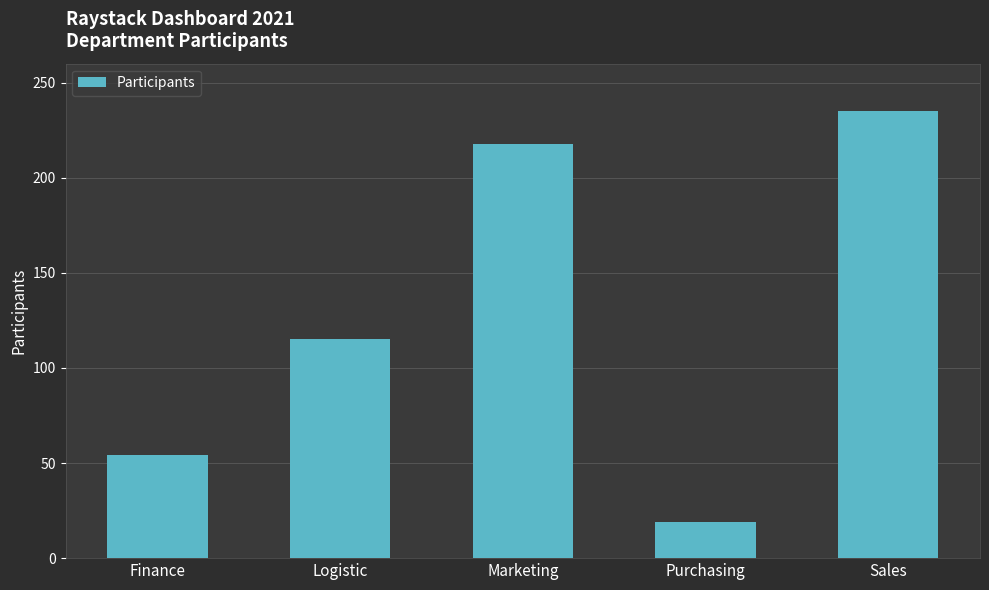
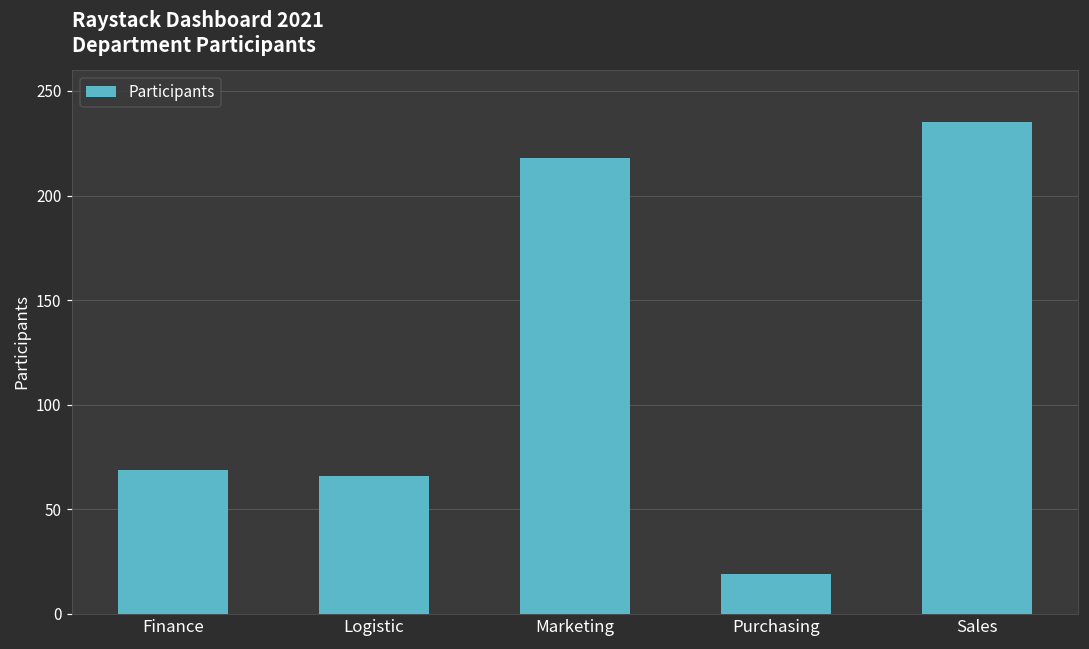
Finance: 54 -> 69
Logistic: 115 -> 66
